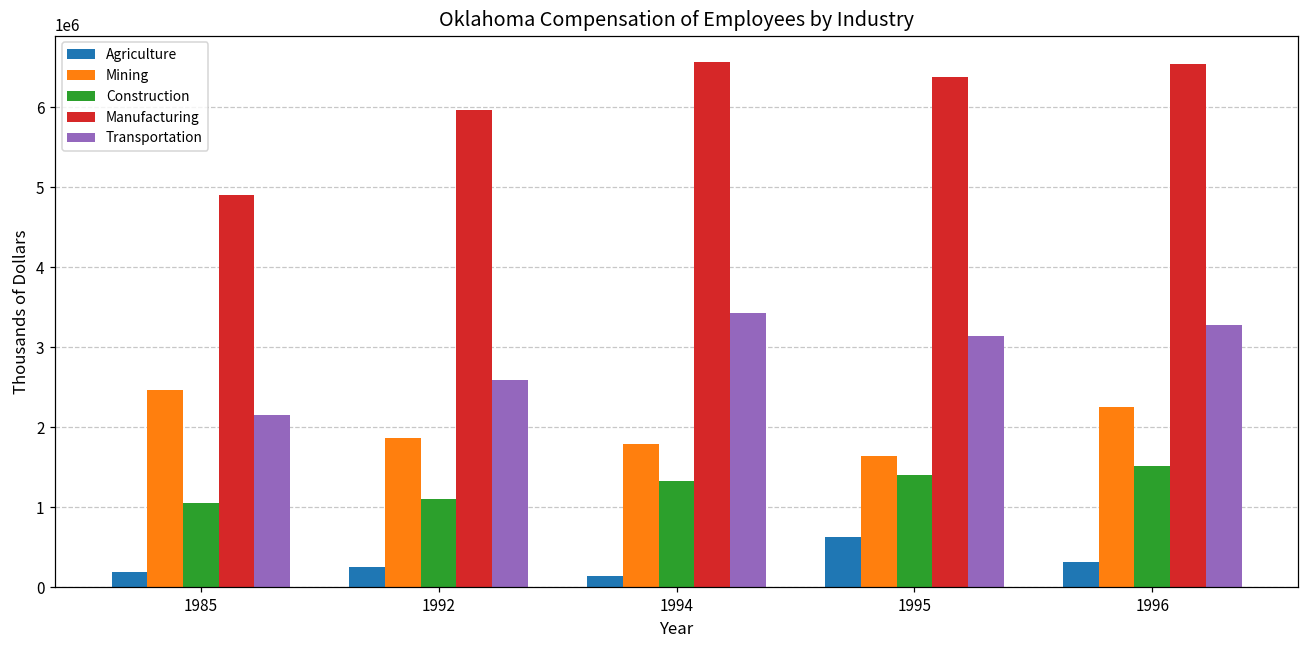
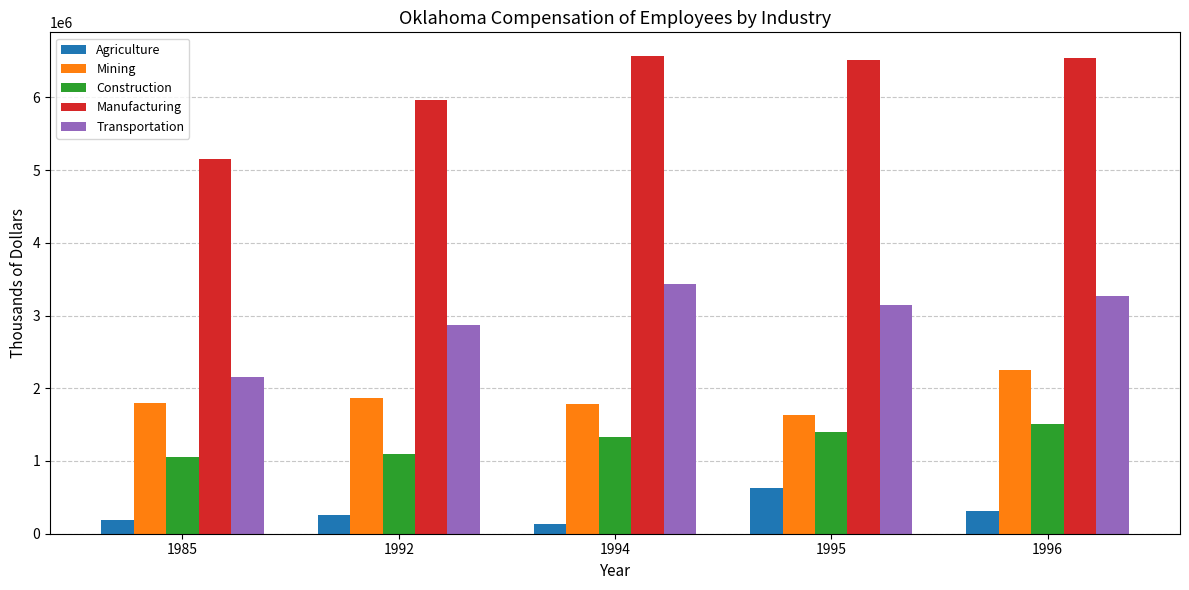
Mining, 1985: 2500000 -> 1800000
Manufacturing, 1985: 4900000 -> 5200000
Transportation, 1992: 2600000 -> 2900000
Manufacturing, 1995: 6400000 -> 6500000
